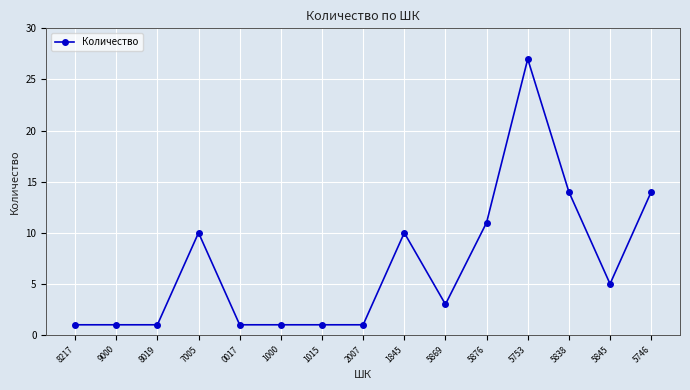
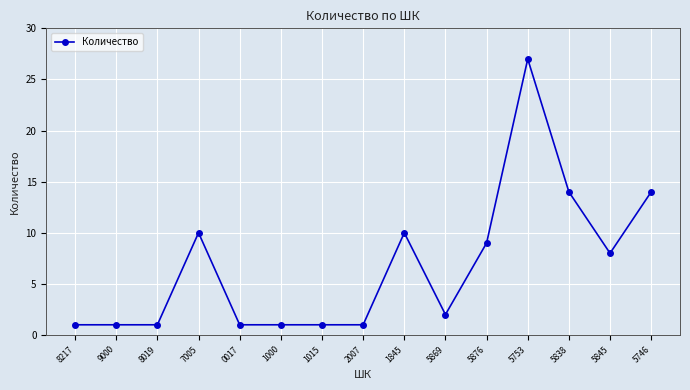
5869: 3 -> 2
5876: 11 -> 9
5845: 5 -> 8
